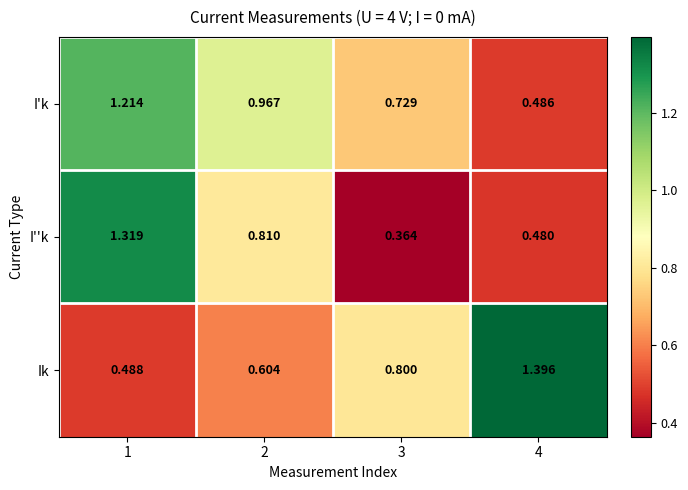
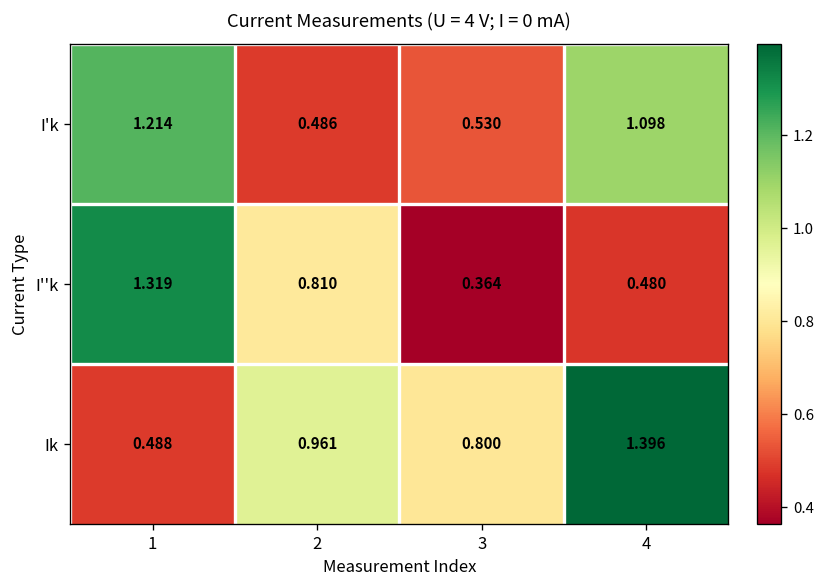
I'k, 2: 0.967 -> 0.486
I'k, 3: 0.729 -> 0.530
I'k, 4: 0.486 -> 1.098
Ik, 2: 0.604 -> 0.961
